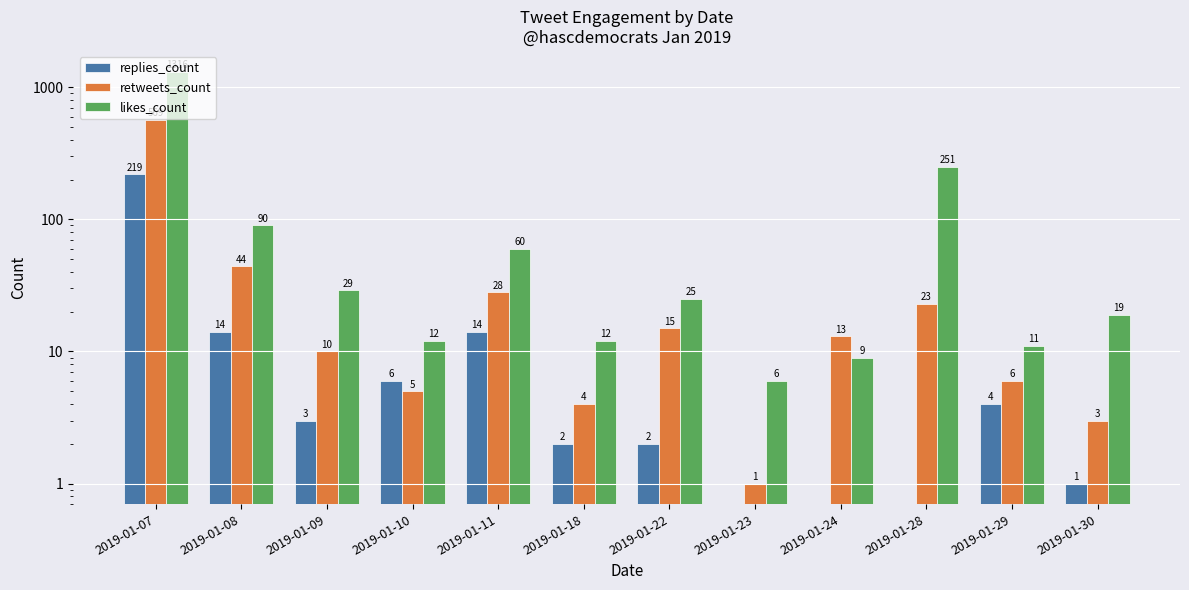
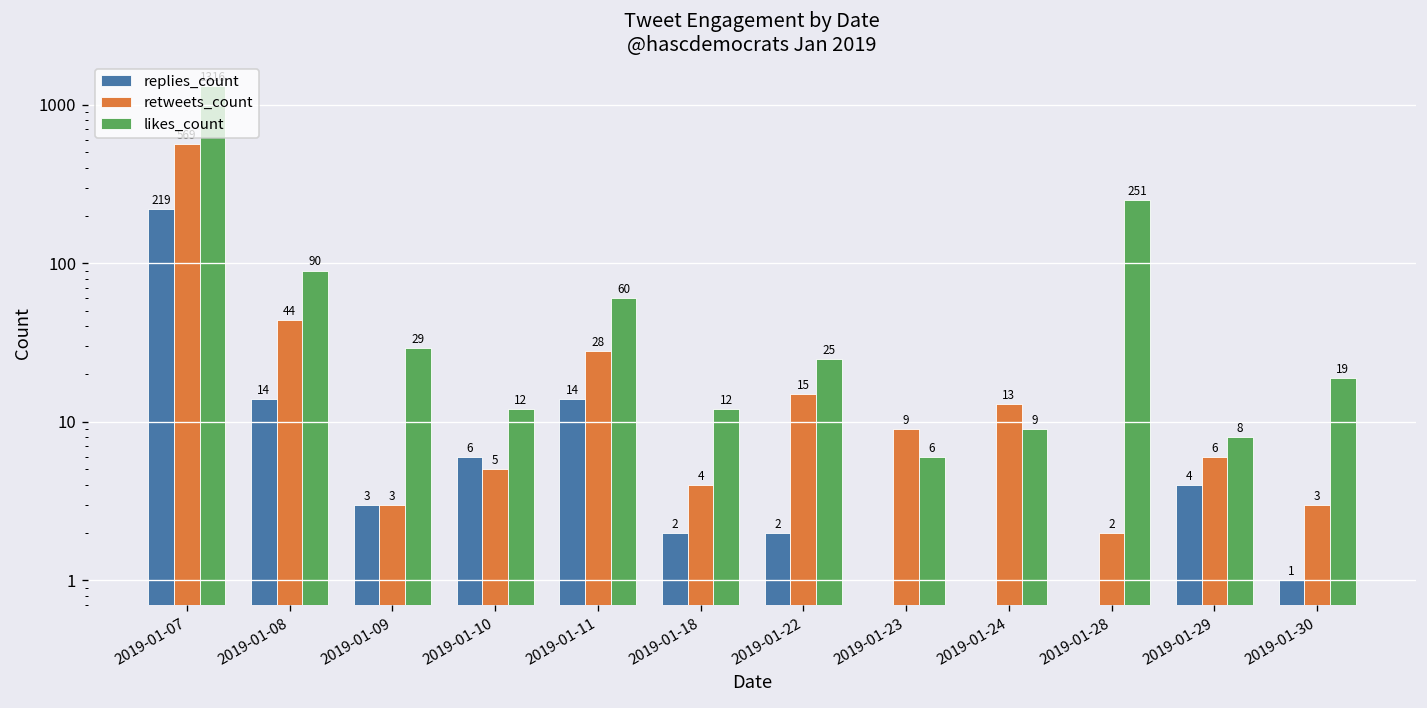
retweets_count, 2019-01-09: 10 -> 3
retweets_count, 2019-01-23: 1 -> 9
retweets_count, 2019-01-28: 23 -> 2
likes_count, 2019-01-29: 11 -> 8
